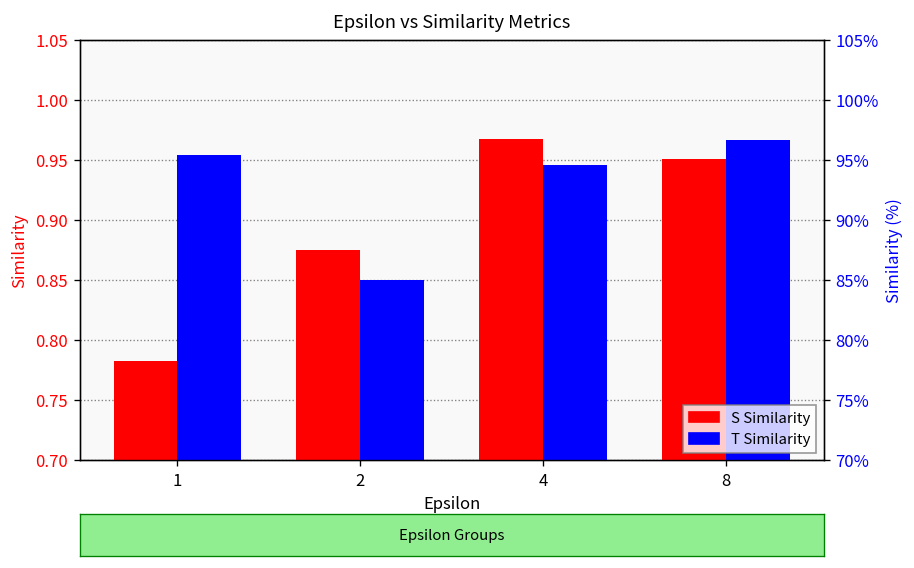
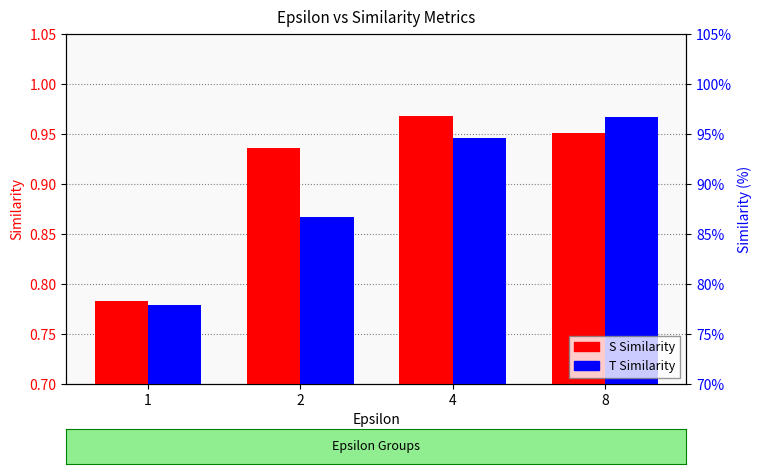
T Similarity, 1: 0.95 -> 0.78
S Similarity, 2: 0.88 -> 0.94
T Similarity, 2: 0.85 -> 0.87
